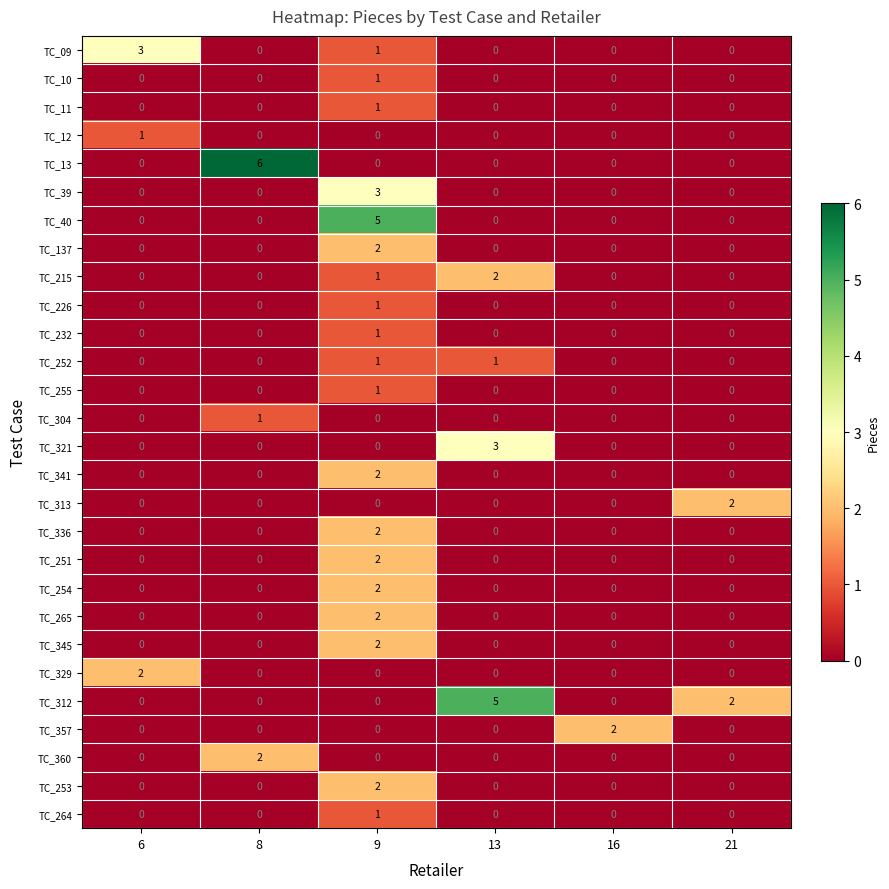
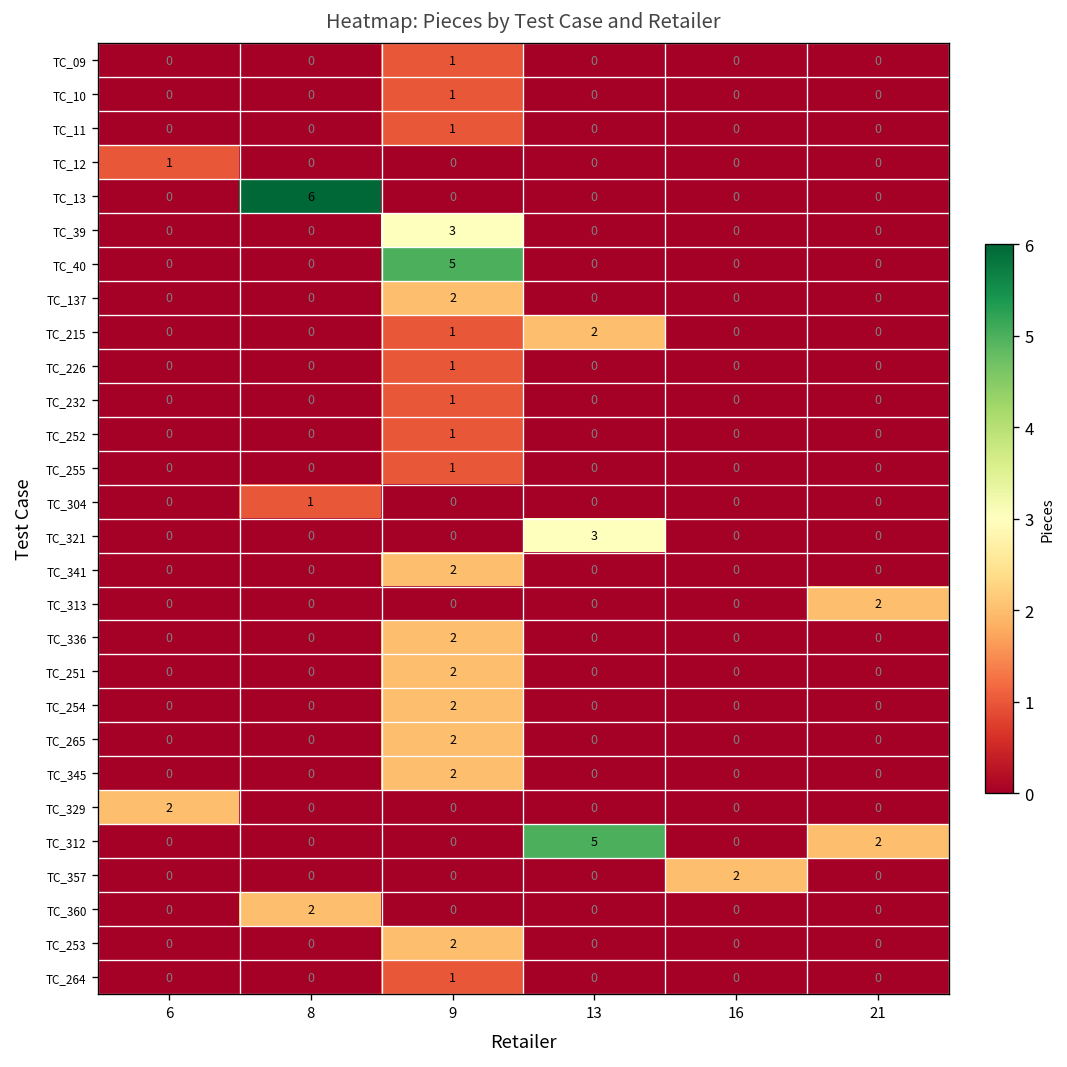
TC_09, 6: 3 -> 0
TC_252, 13: 1 -> 0
